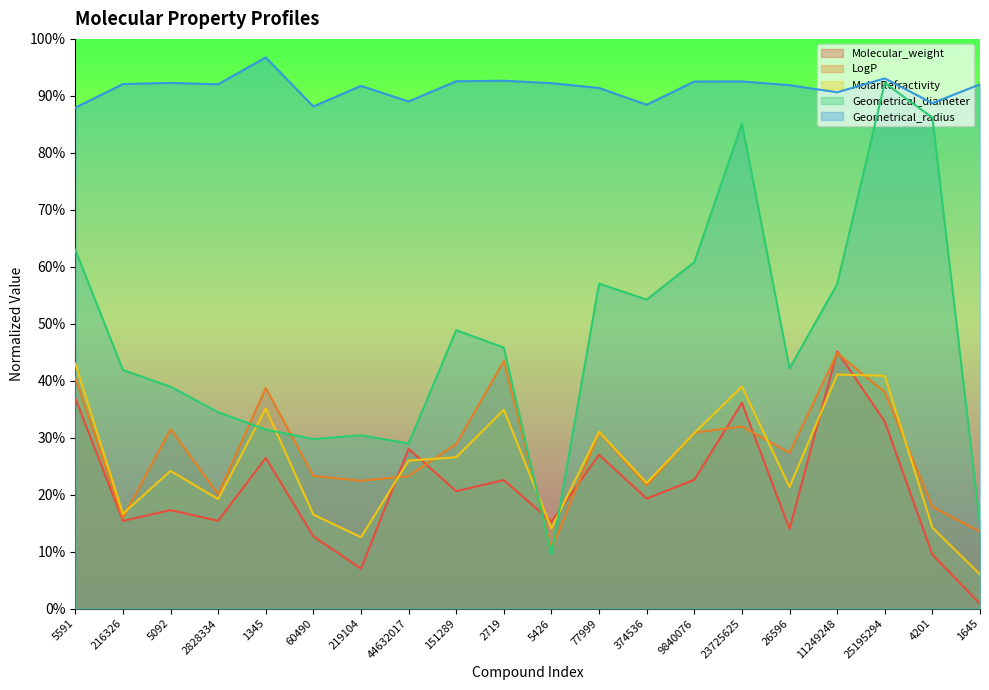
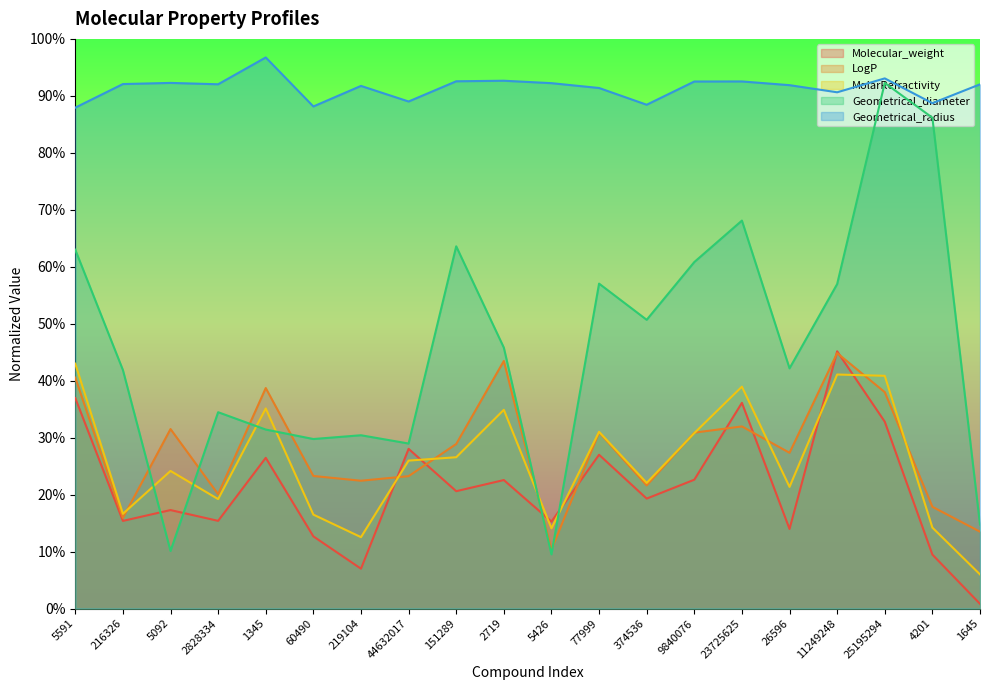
Geometrical_diameter, 5092: 39% -> 10%
Geometrical_diameter, 151289: 49% -> 64%
Geometrical_diameter, 374536: 54% -> 51%
Geometrical_diameter, 23725625: 85% -> 68%
